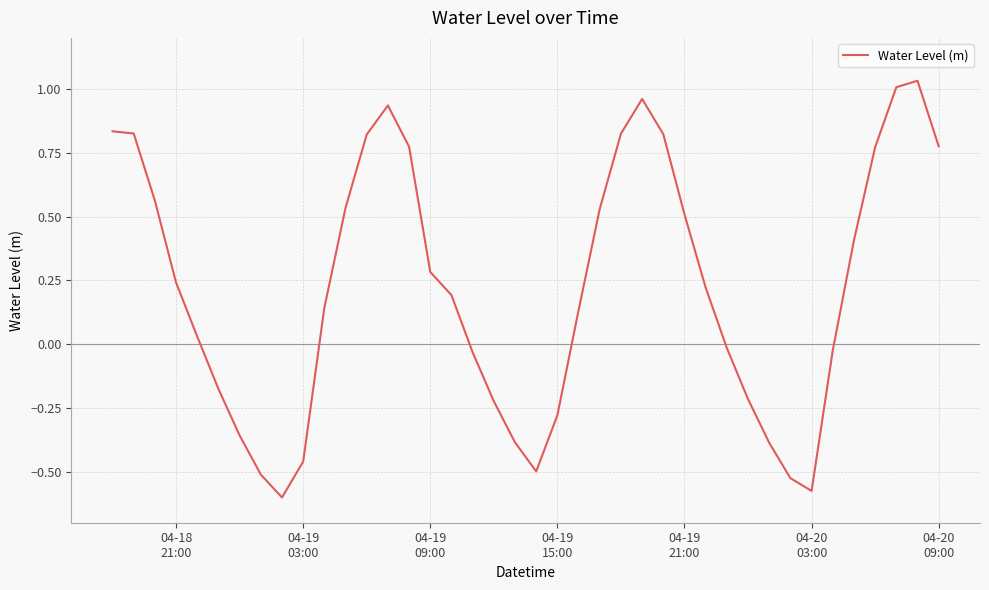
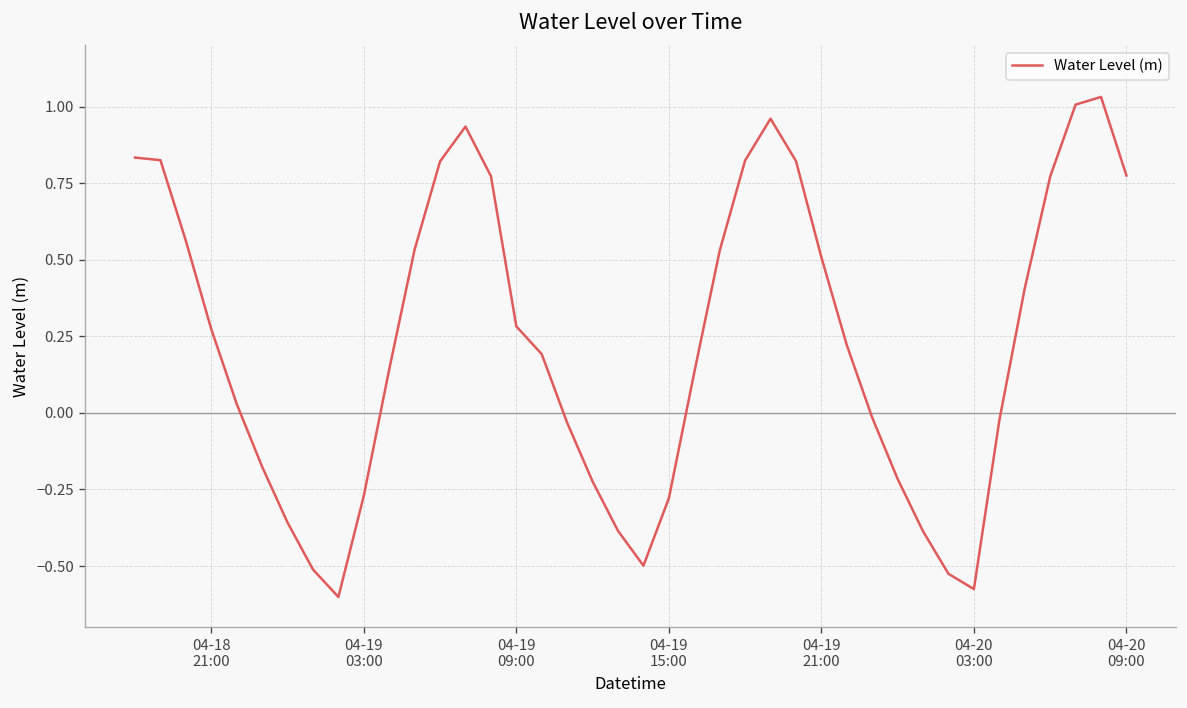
04-18 21:00: 0.24 -> 0.27
04-19 03:00: -0.46 -> -0.27
